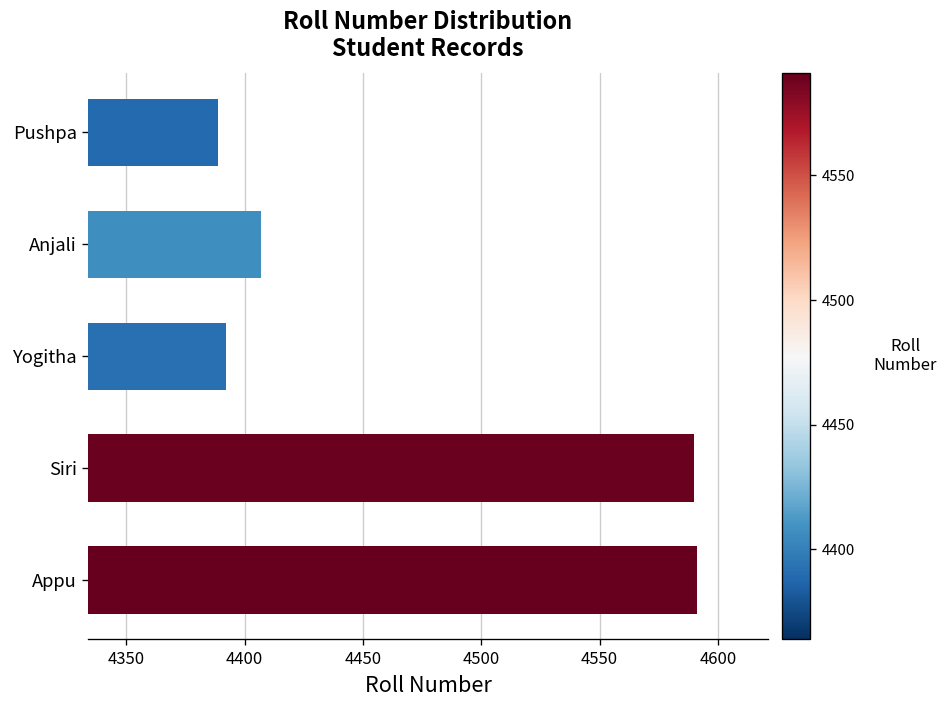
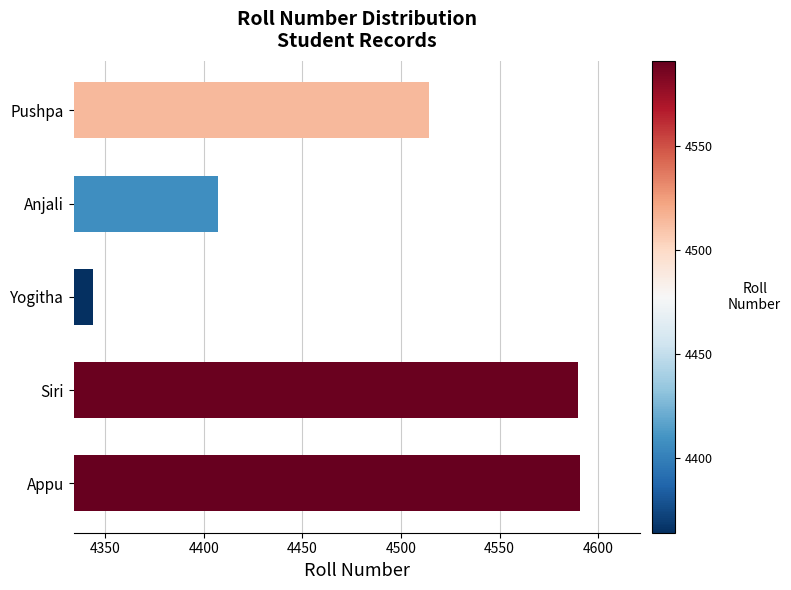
Pushpa: 4389 -> 4514
Yogitha: 4392 -> 4344
